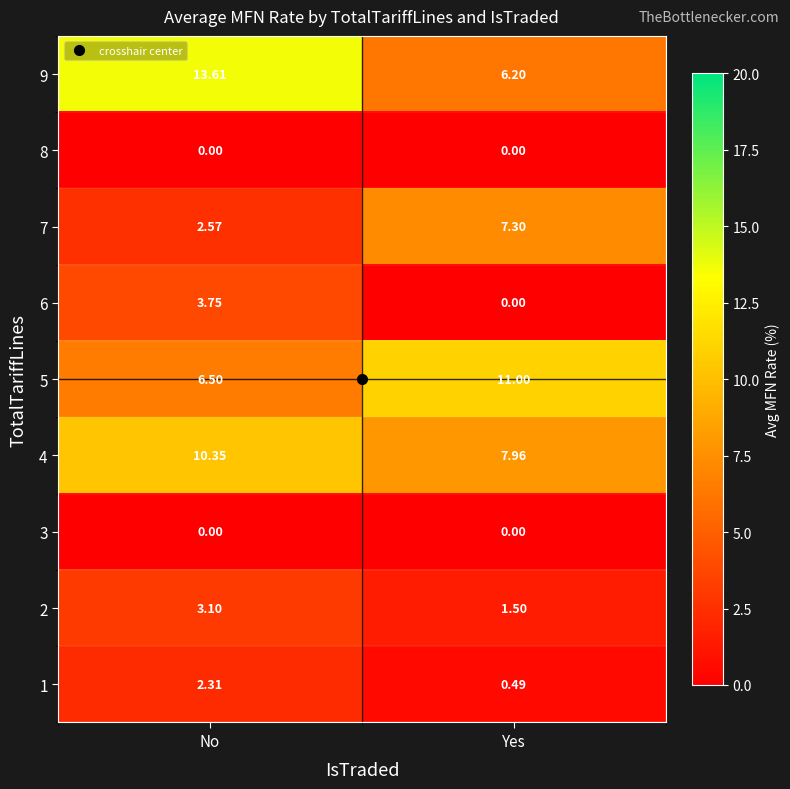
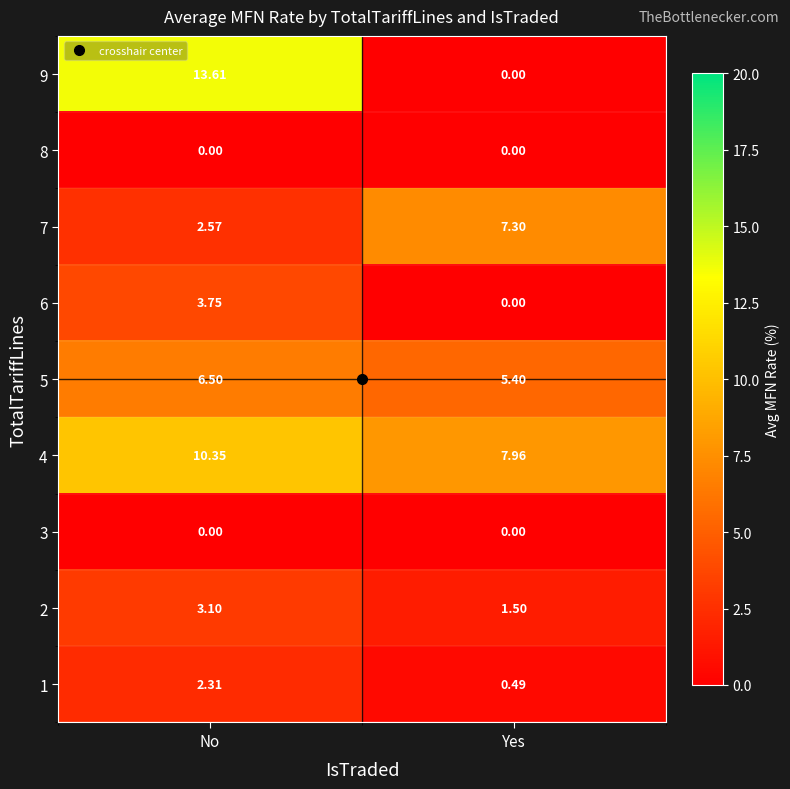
9, Yes: 6.20 -> 0.00
5, Yes: 11.00 -> 5.40
